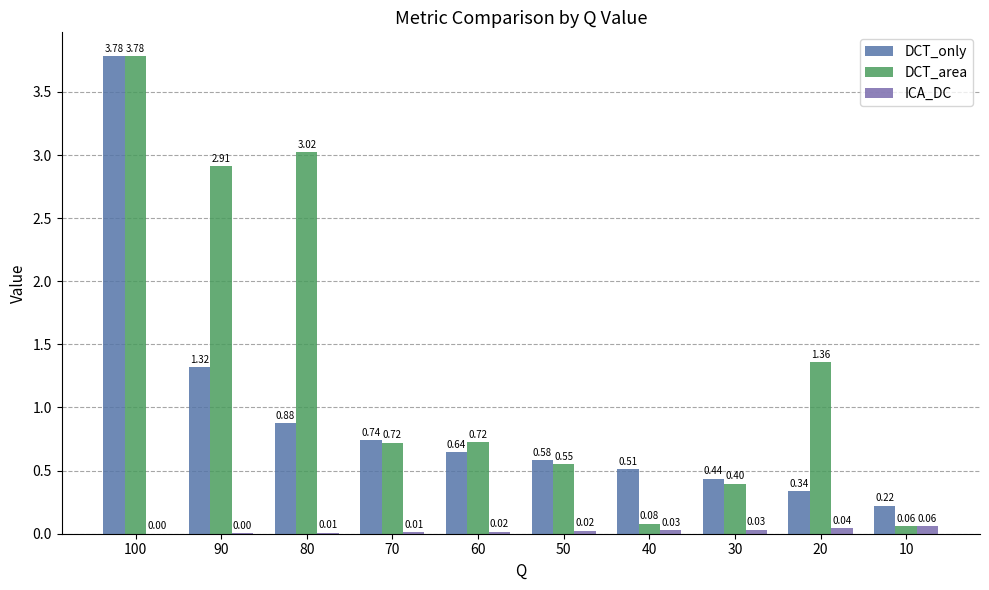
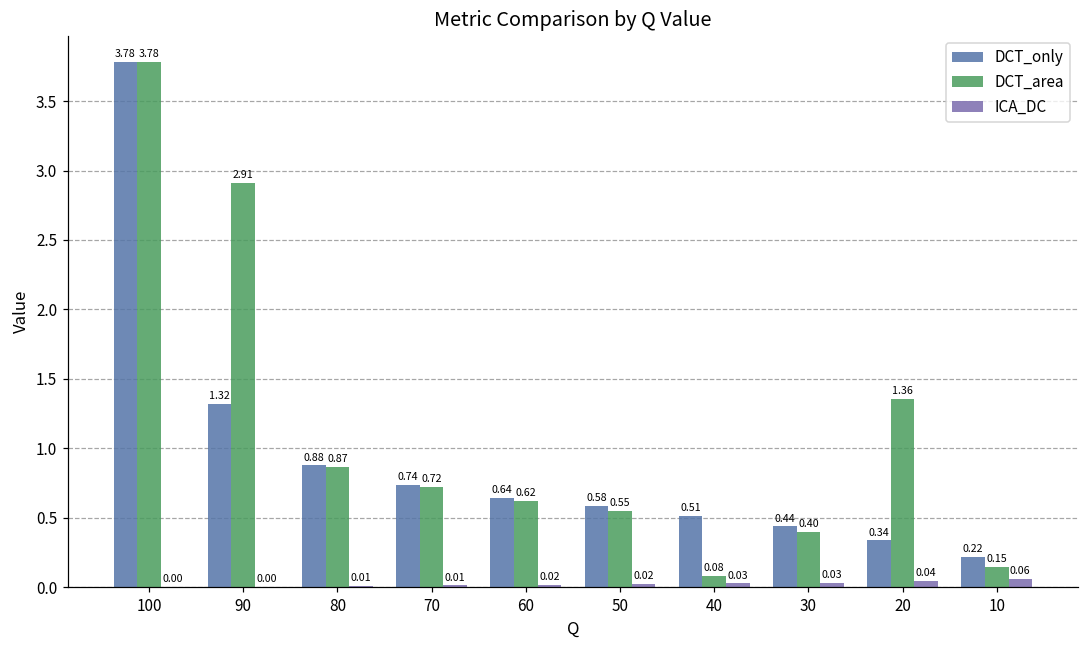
DCT_area, 80: 3.02 -> 0.87
DCT_area, 60: 0.72 -> 0.62
DCT_area, 10: 0.06 -> 0.15
